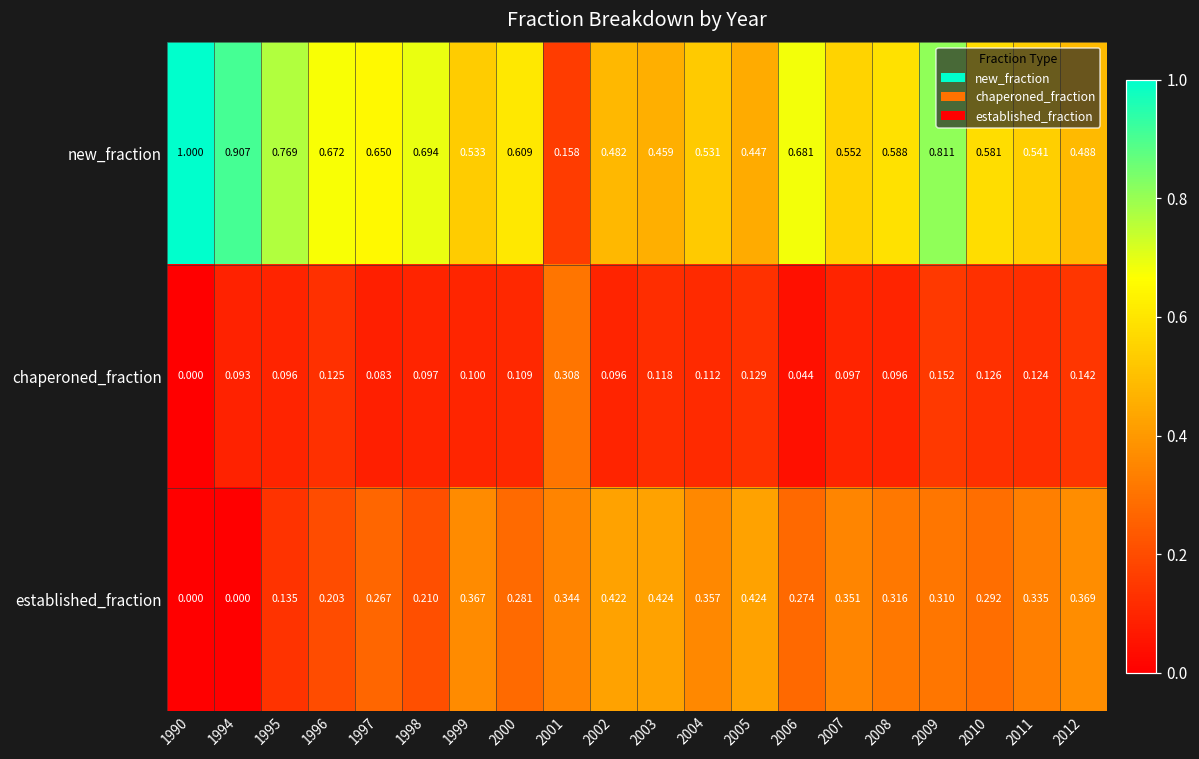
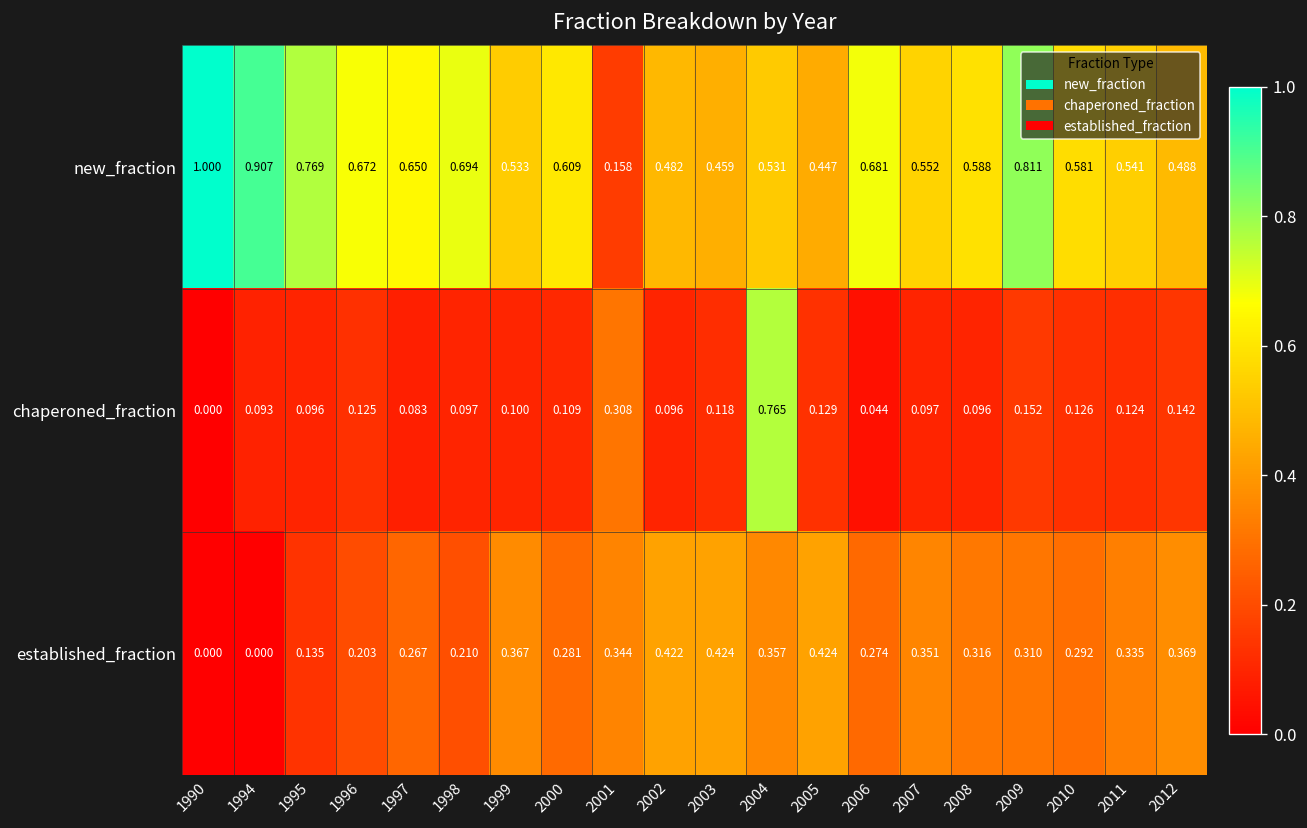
chaperoned_fraction, 2004: 0.112 -> 0.765
